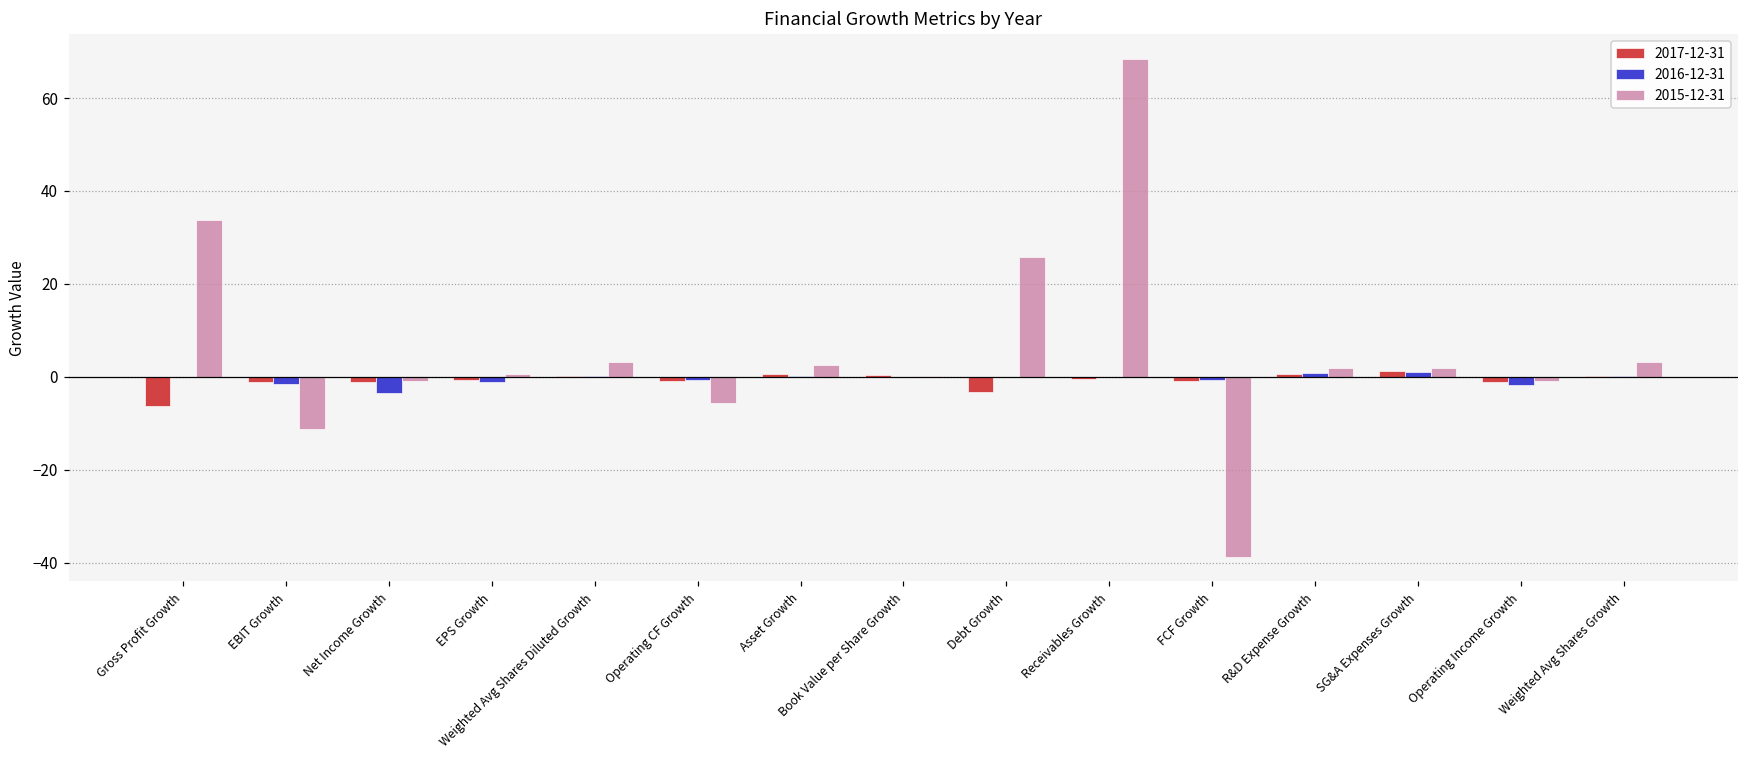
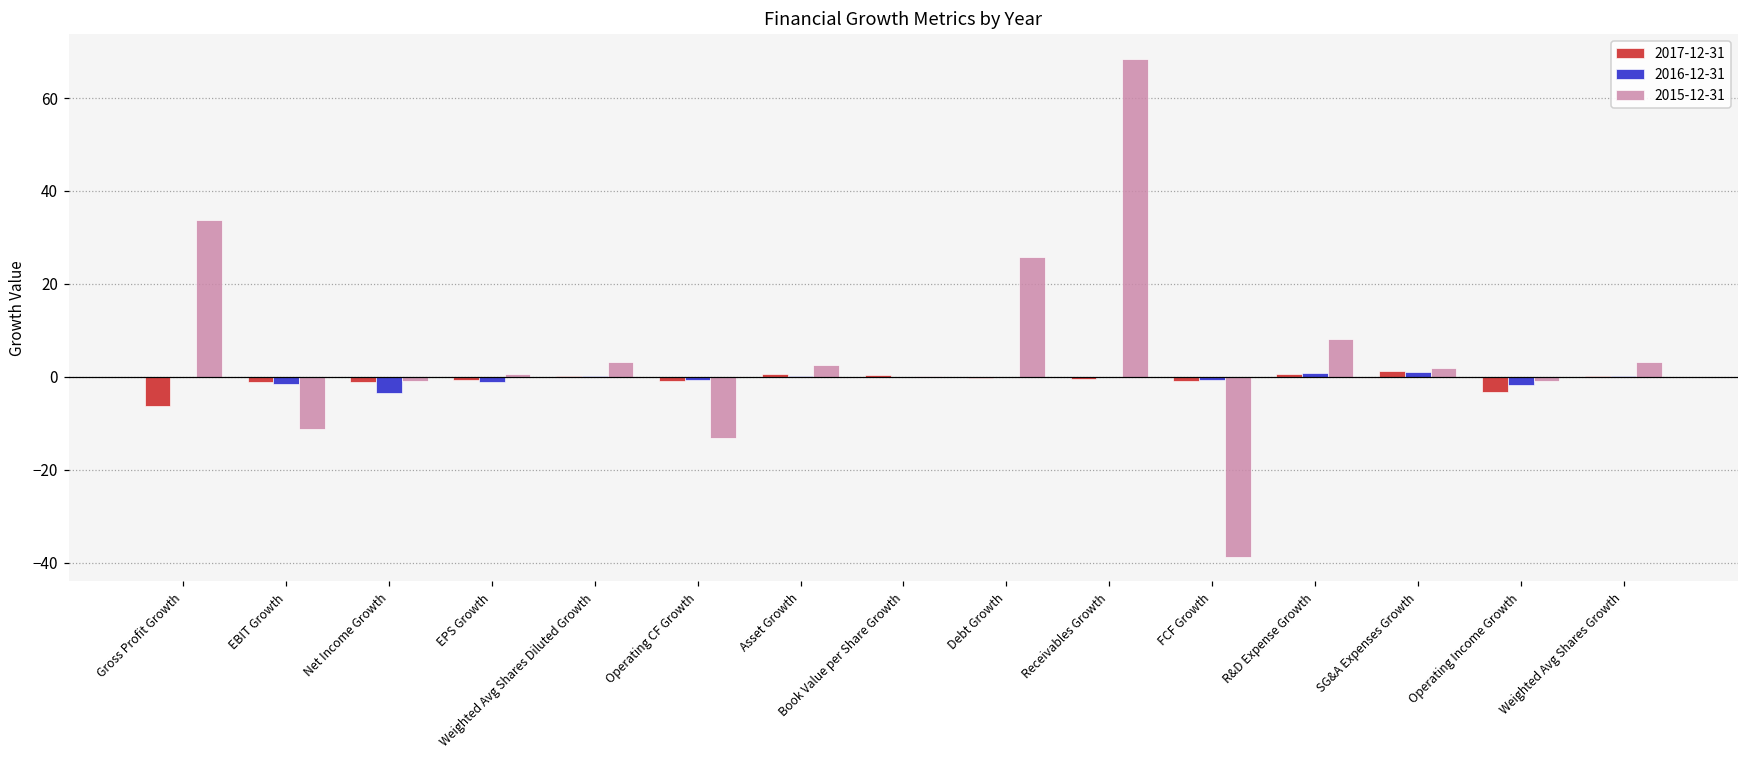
2015-12-31, Operating CF Growth: -6 -> -13
2017-12-31, Debt Growth: -3 -> 0
2015-12-31, R&D Expense Growth: 2 -> 8
2017-12-31, Operating Income Growth: -1 -> -3
